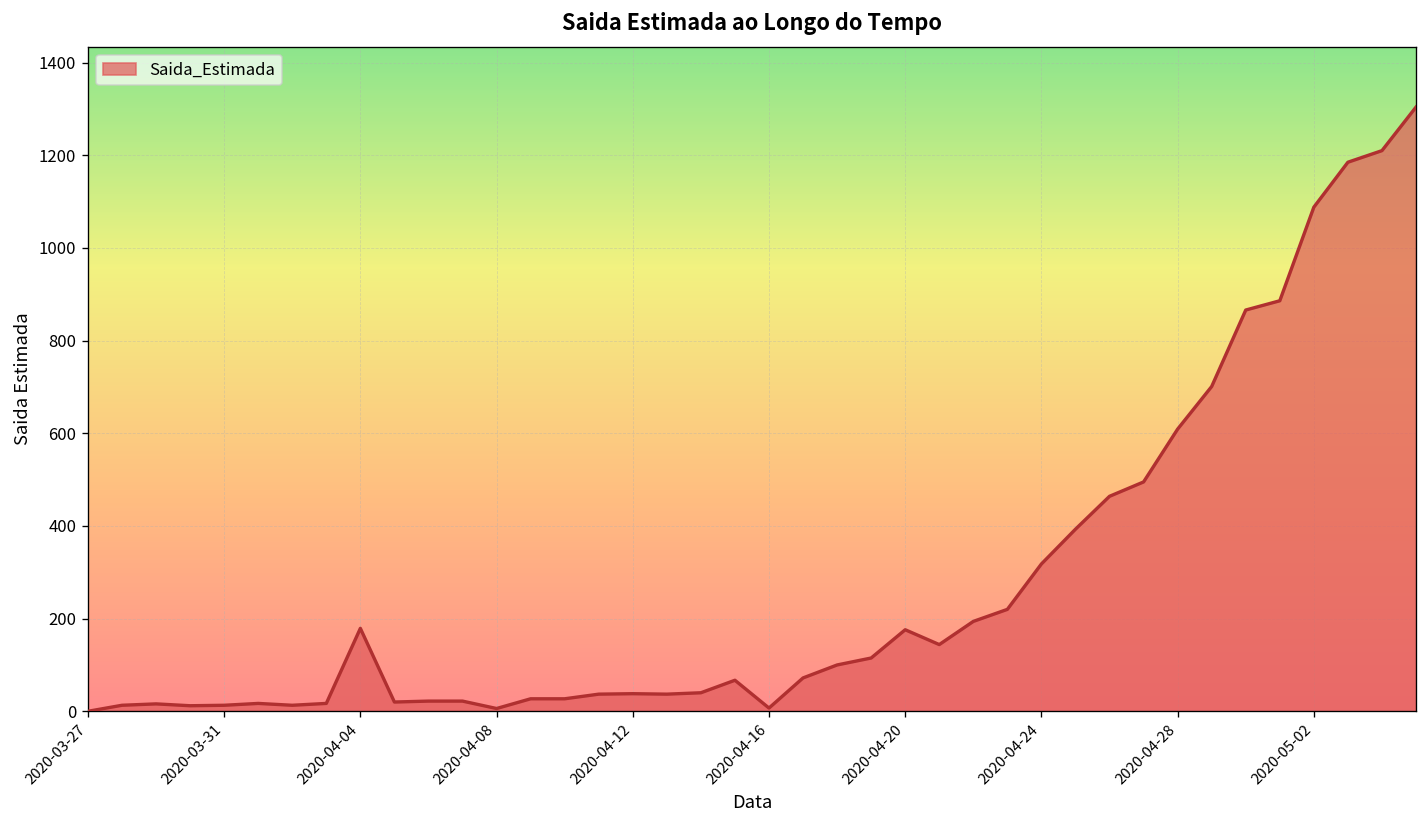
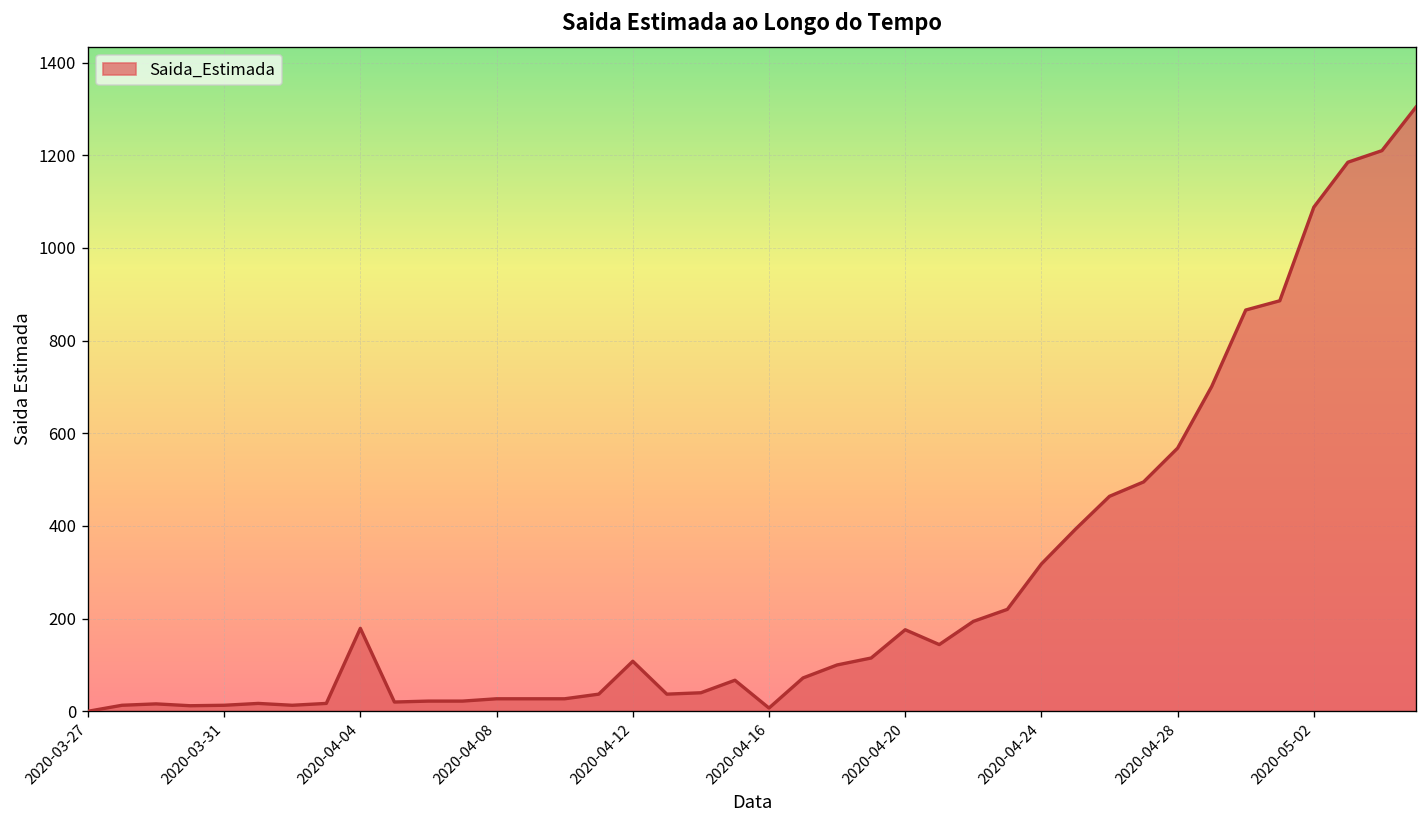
2020-04-08: 10 -> 30
2020-04-12: 40 -> 110
2020-04-28: 610 -> 570
